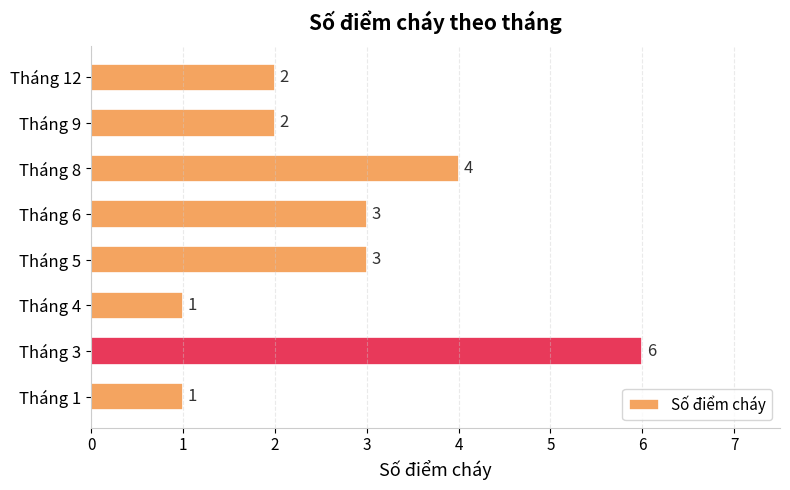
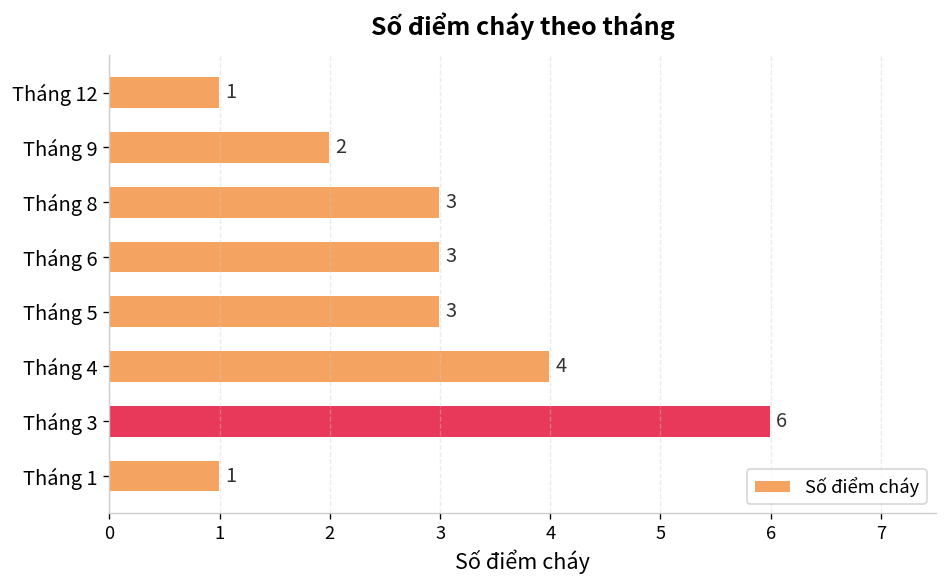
Tháng 12: 2 -> 1
Tháng 8: 4 -> 3
Tháng 4: 1 -> 4
